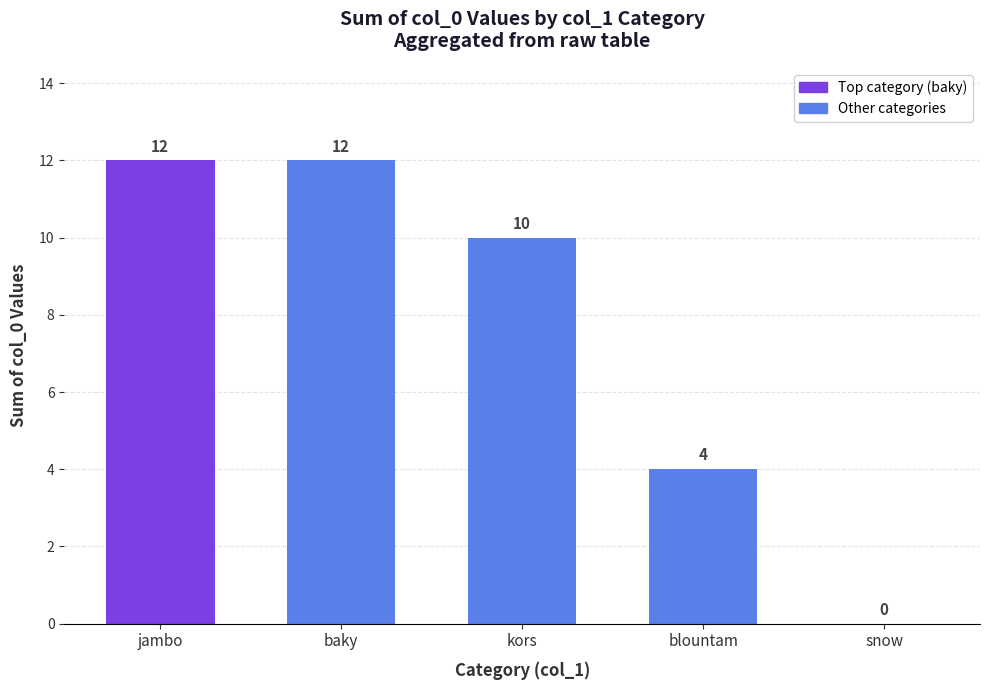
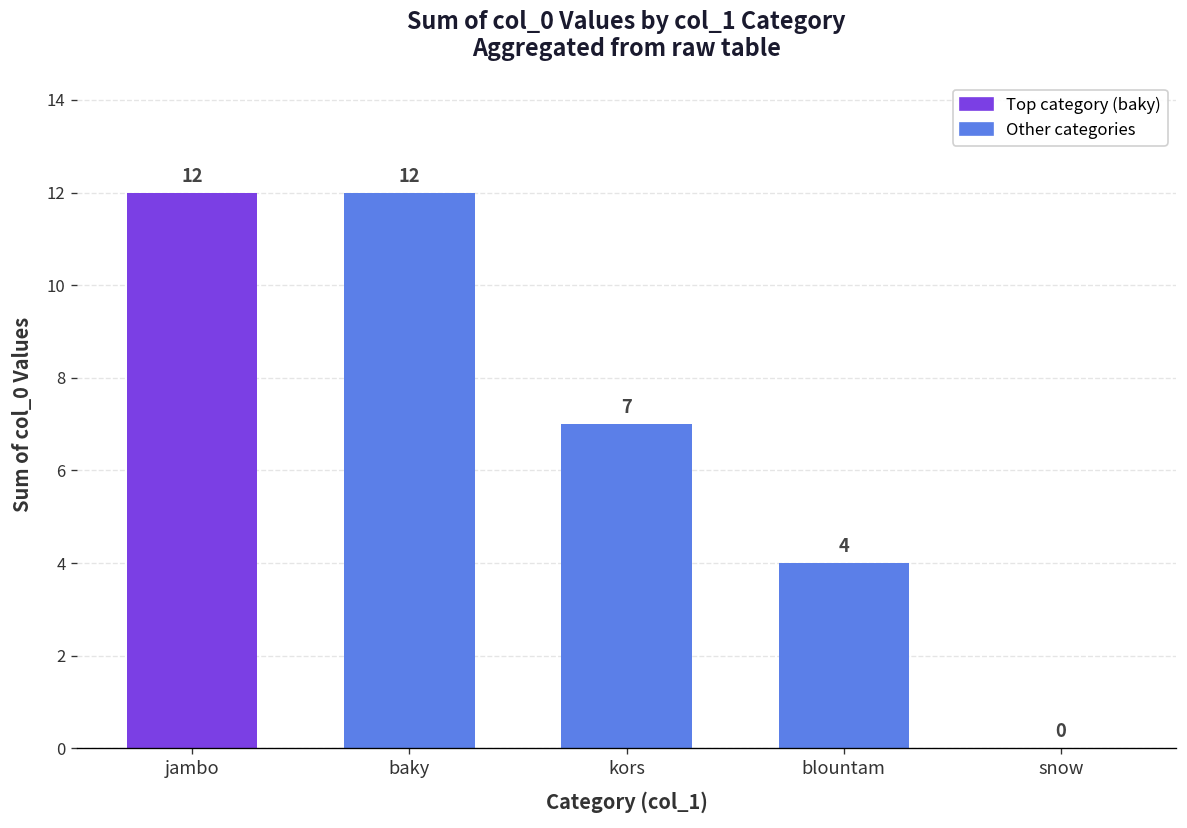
kors: 10 -> 7
